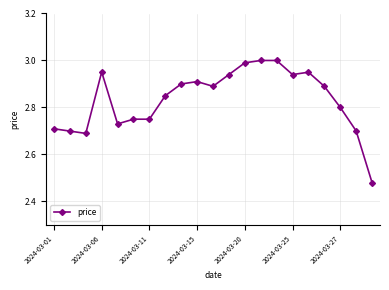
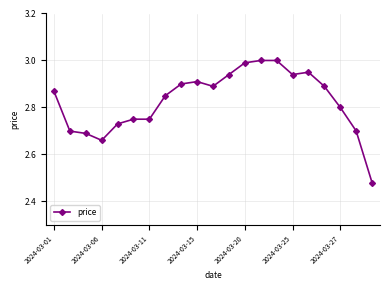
2024-03-01: 2.71 -> 2.87
2024-03-06: 2.95 -> 2.66
